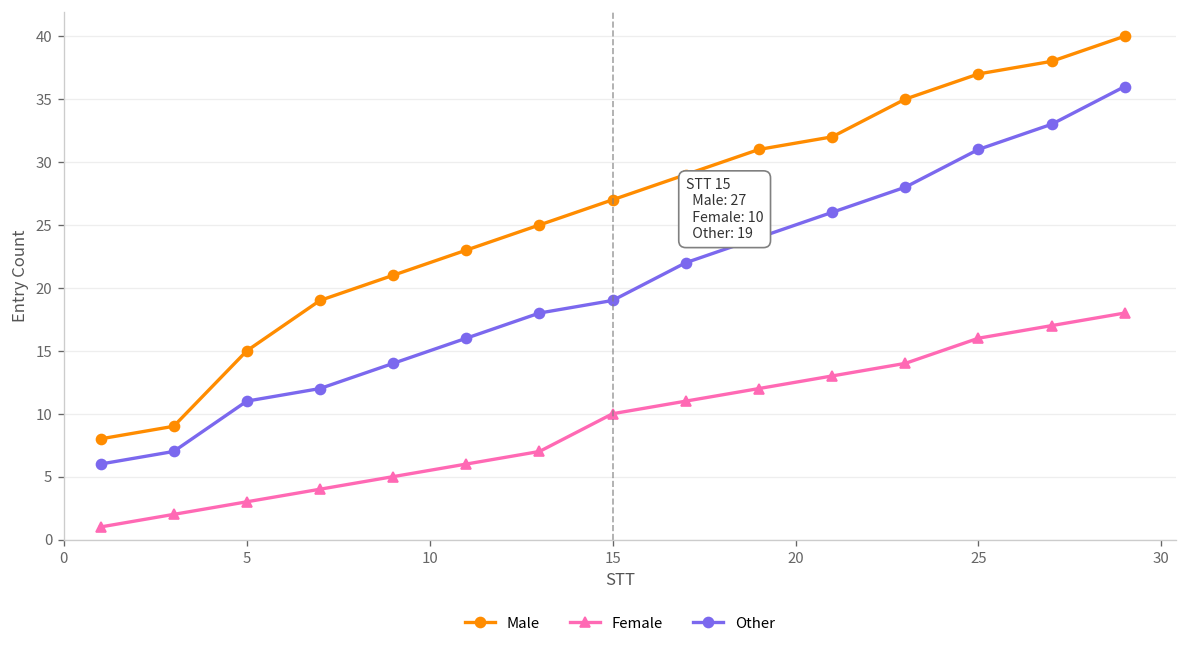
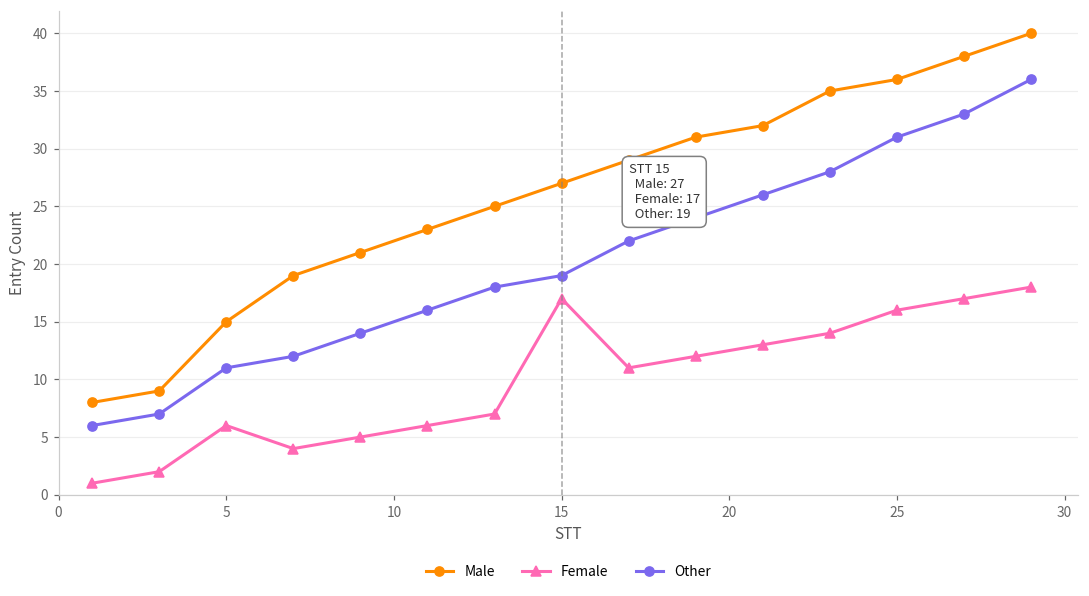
Female, 5: 3 -> 6
Female, 15: 10 -> 17
Male, 25: 37 -> 36
